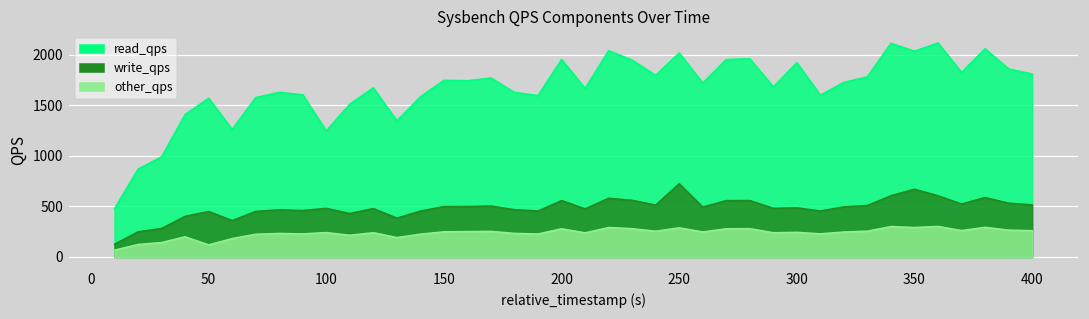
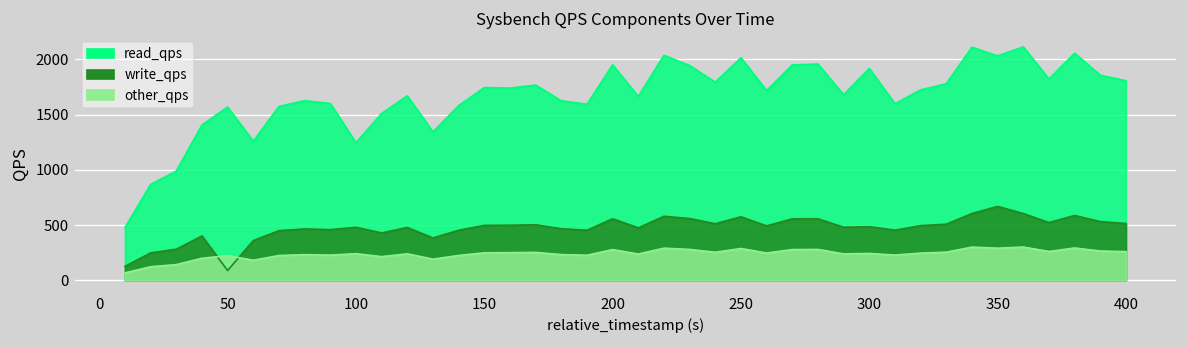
write_qps, 50: 400 -> 100
other_qps, 50: 100 -> 200
write_qps, 250: 700 -> 600
